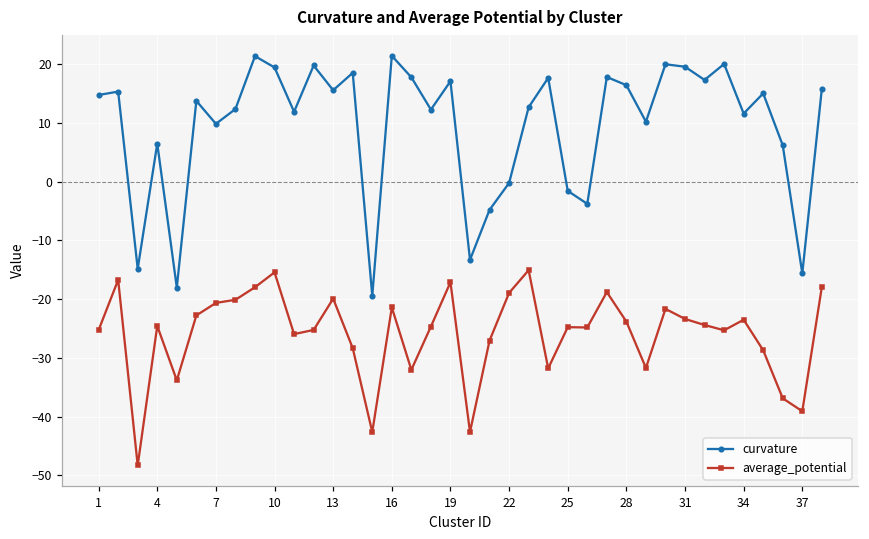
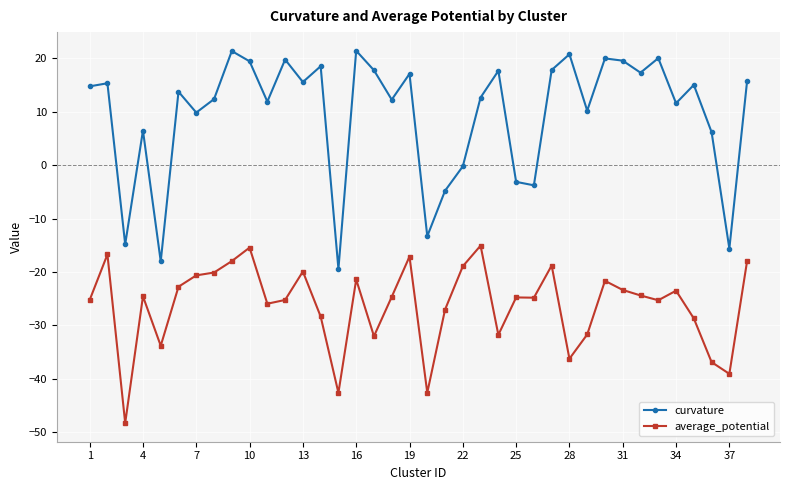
curvature, 25: -2 -> -3
curvature, 28: 16 -> 21
average_potential, 28: -24 -> -36
